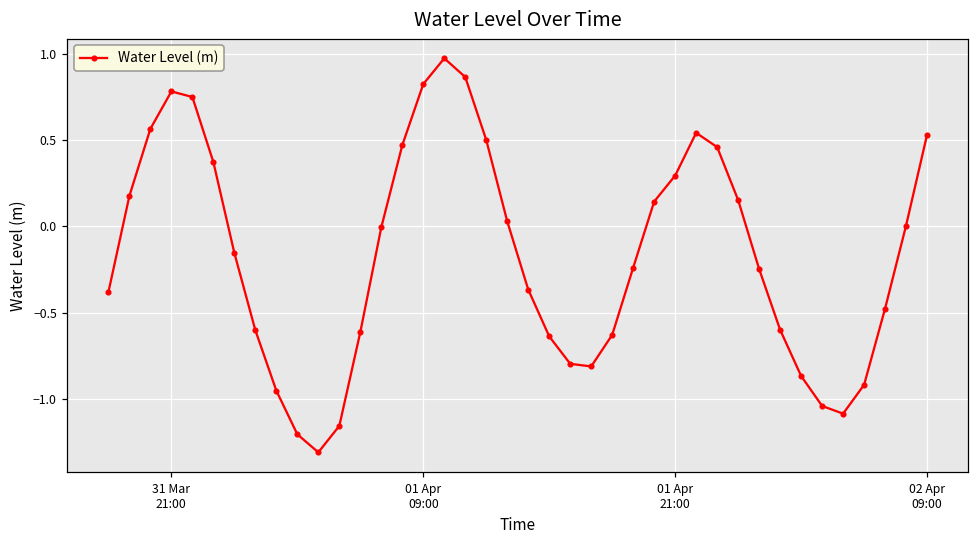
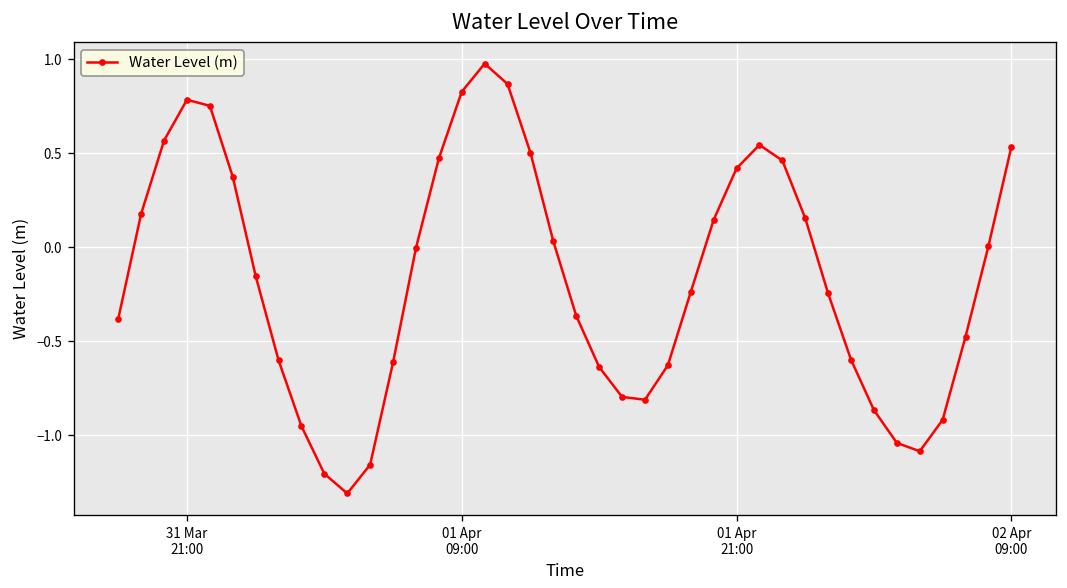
01 Apr 21:00: 0.30 -> 0.42
